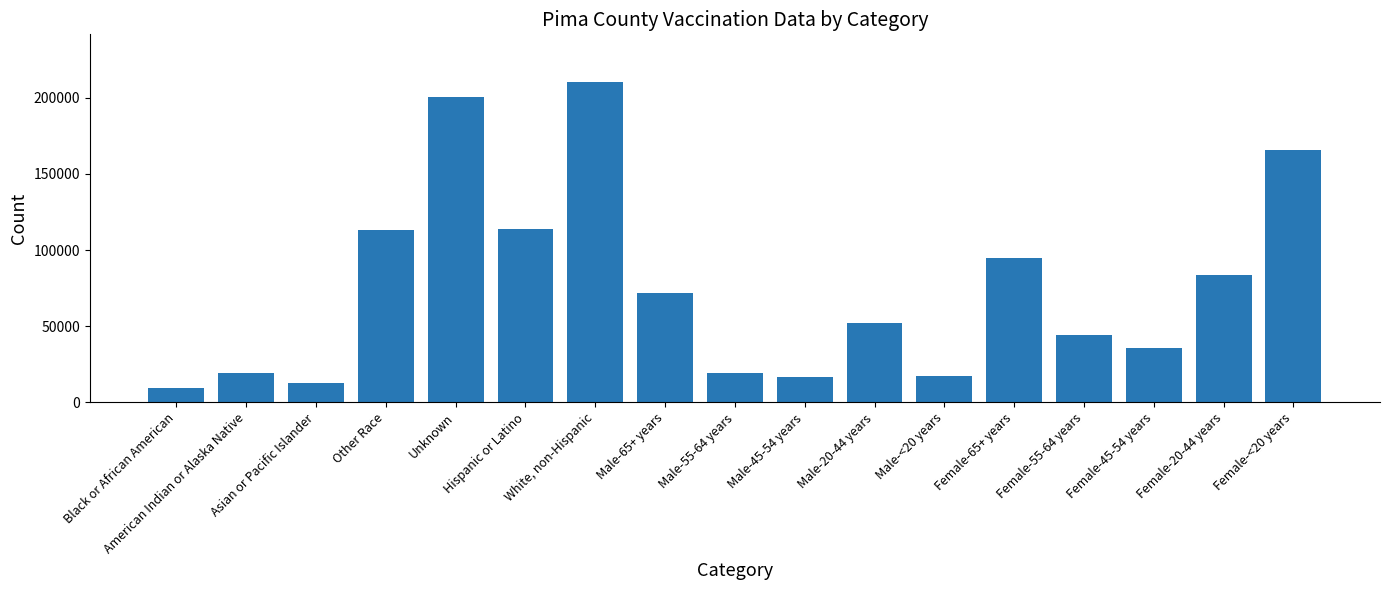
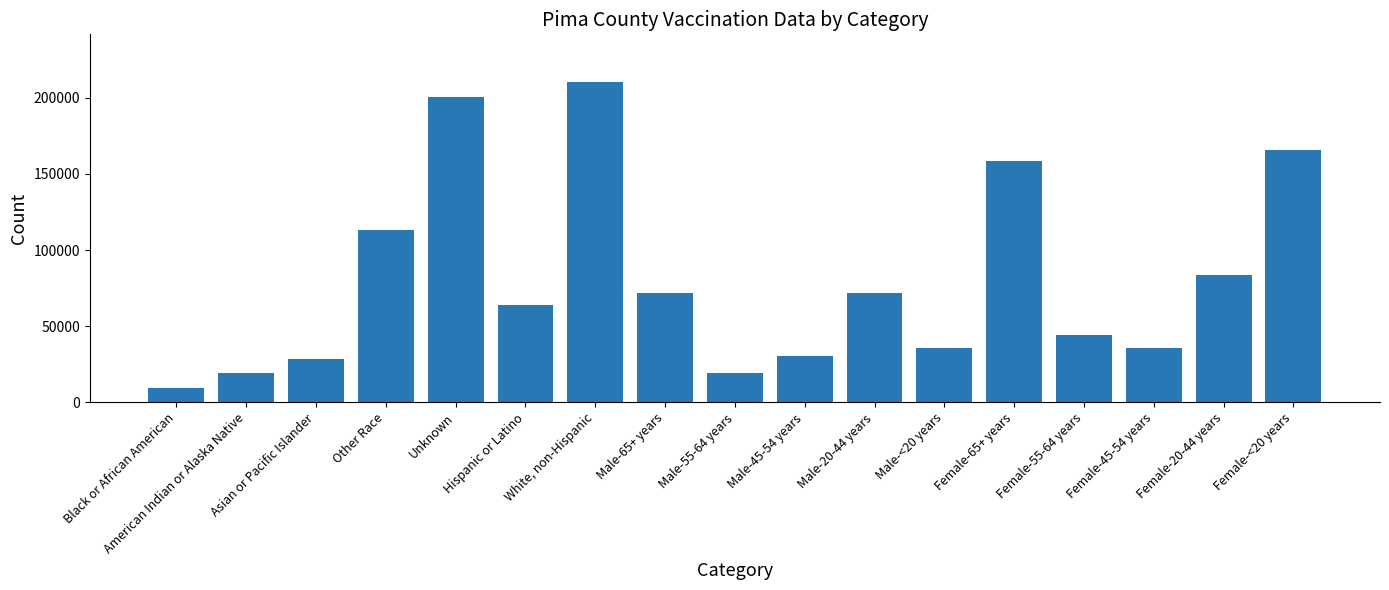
Asian or Pacific Islander: 13000 -> 28000
Hispanic or Latino: 114000 -> 64000
Male-45-54 years: 17000 -> 30000
Male-20-44 years: 52000 -> 72000
Male-<20 years: 17000 -> 36000
Female-65+ years: 94000 -> 159000
